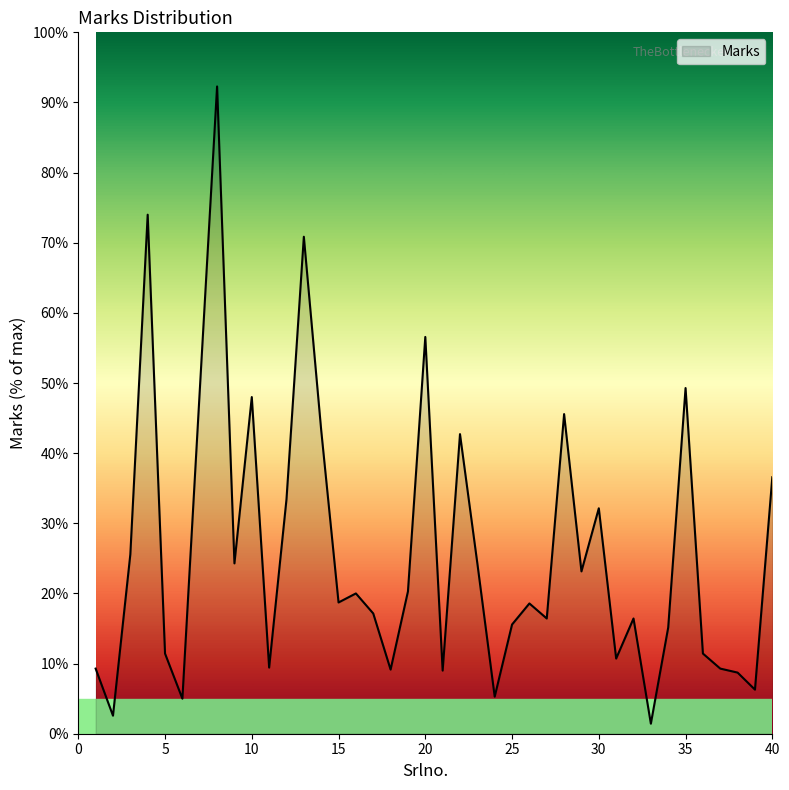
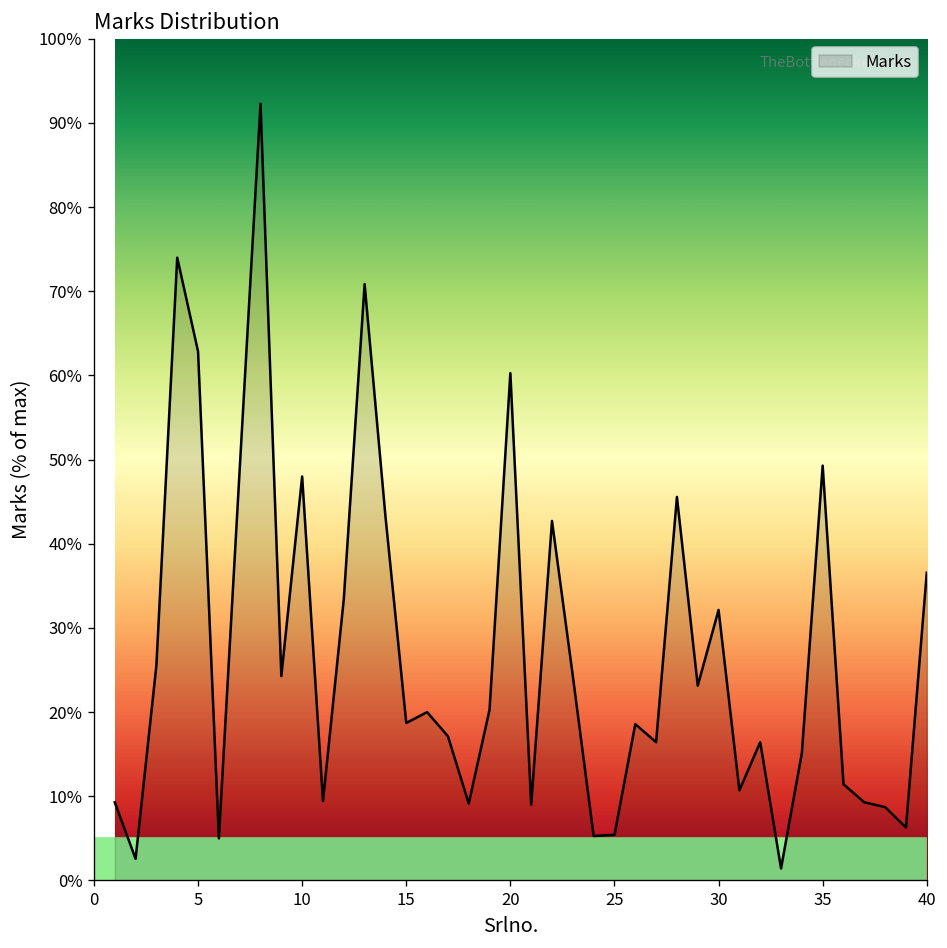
5: 11% -> 63%
20: 57% -> 60%
25: 16% -> 5%
